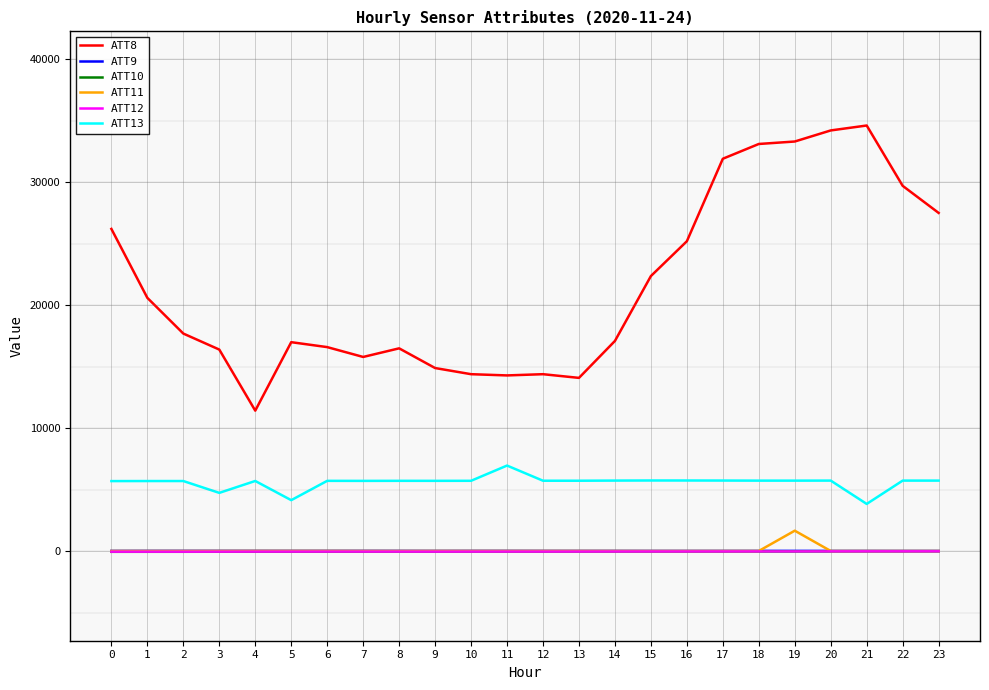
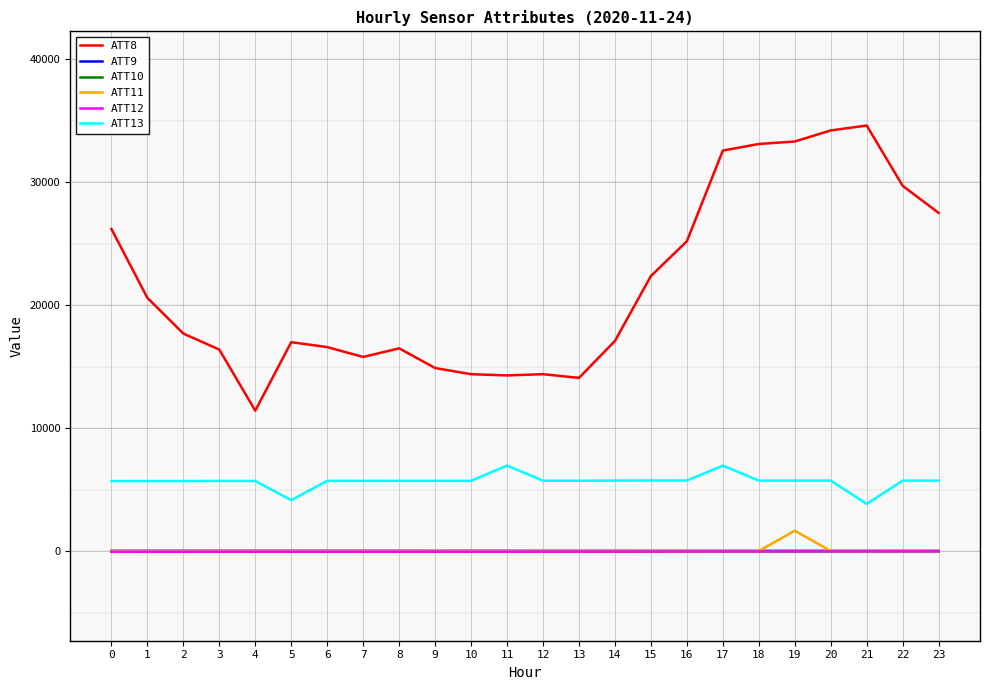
ATT13, 3: 4800 -> 5700
ATT8, 17: 31900 -> 32600
ATT13, 17: 5800 -> 7000
